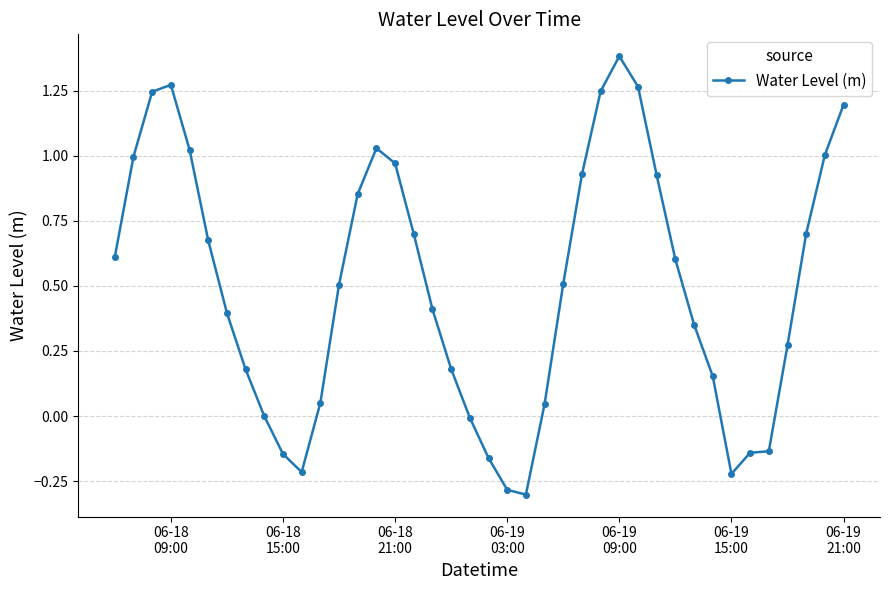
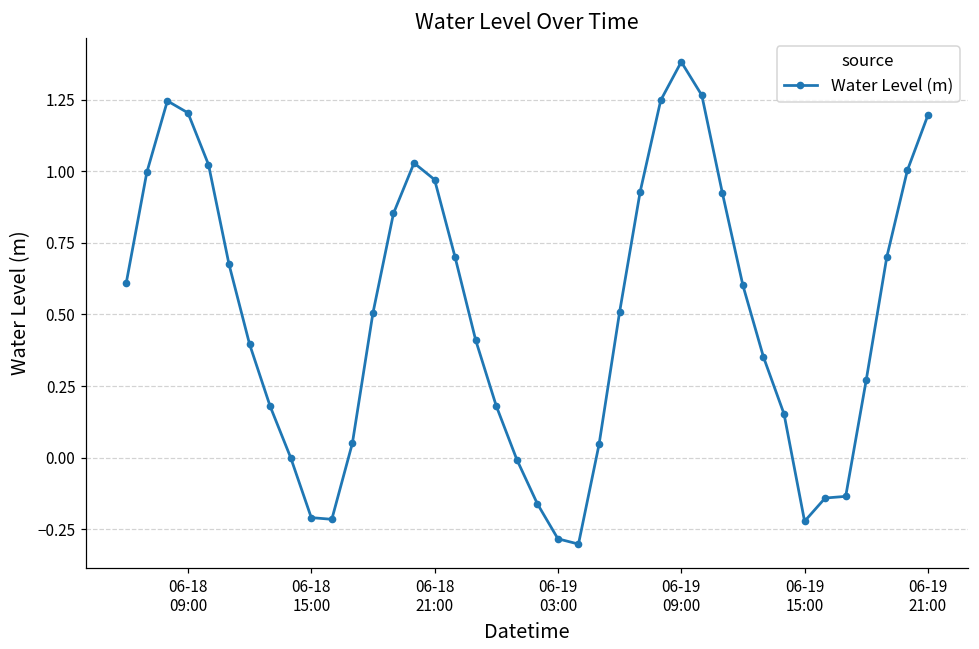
06-18 09:00: 1.27 -> 1.20
06-18 15:00: -0.15 -> -0.21
